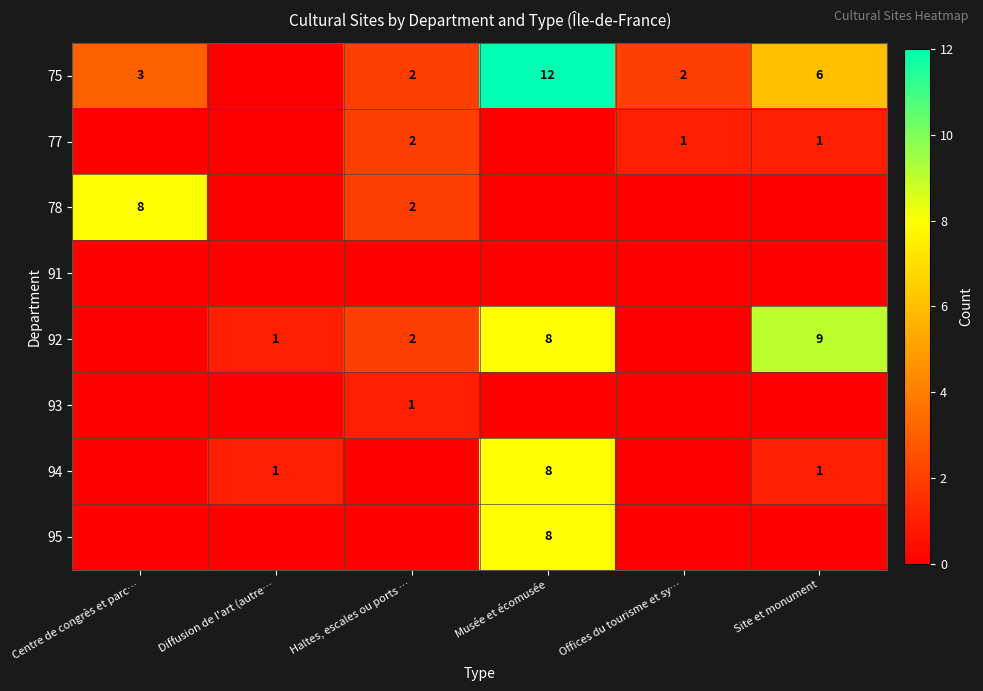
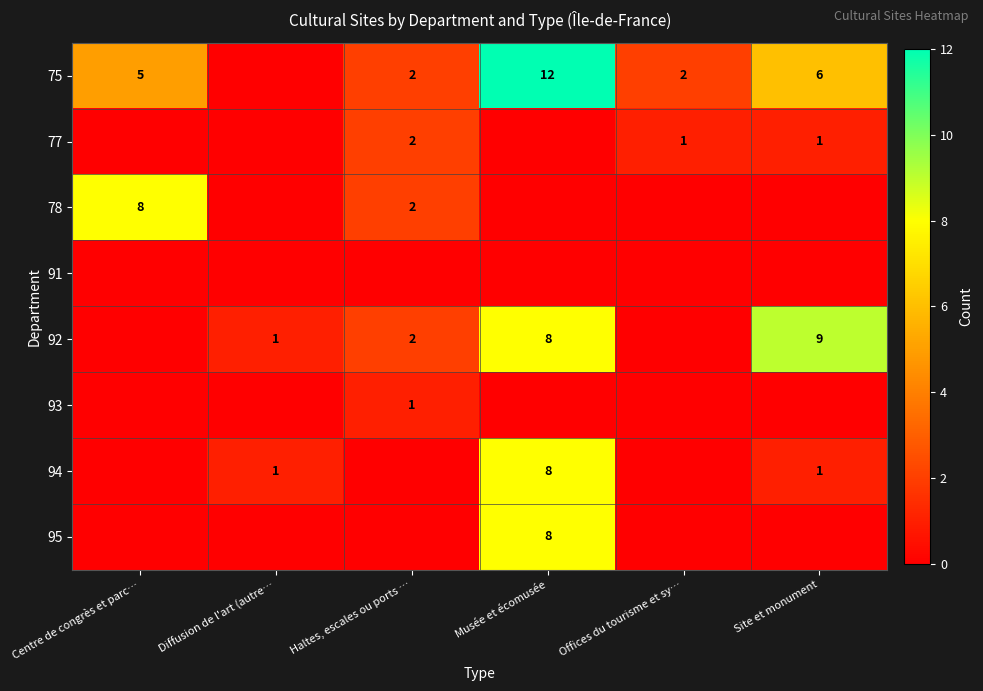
75, Centre de congrès et parc…: 3 -> 5
